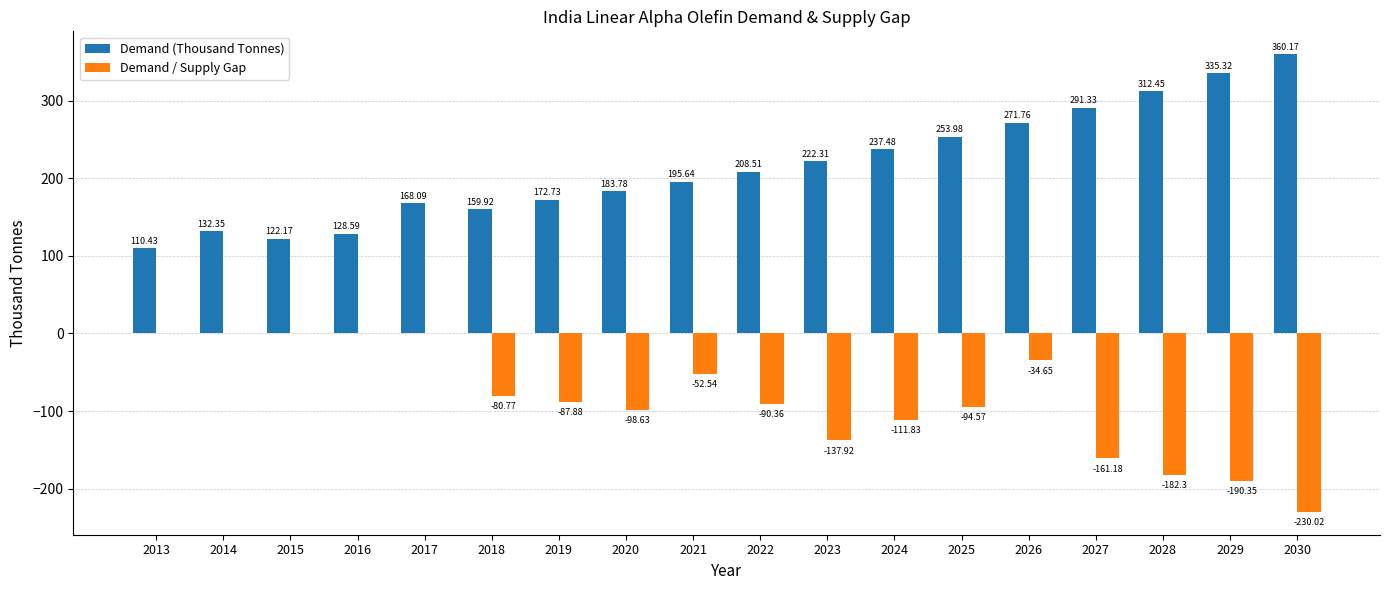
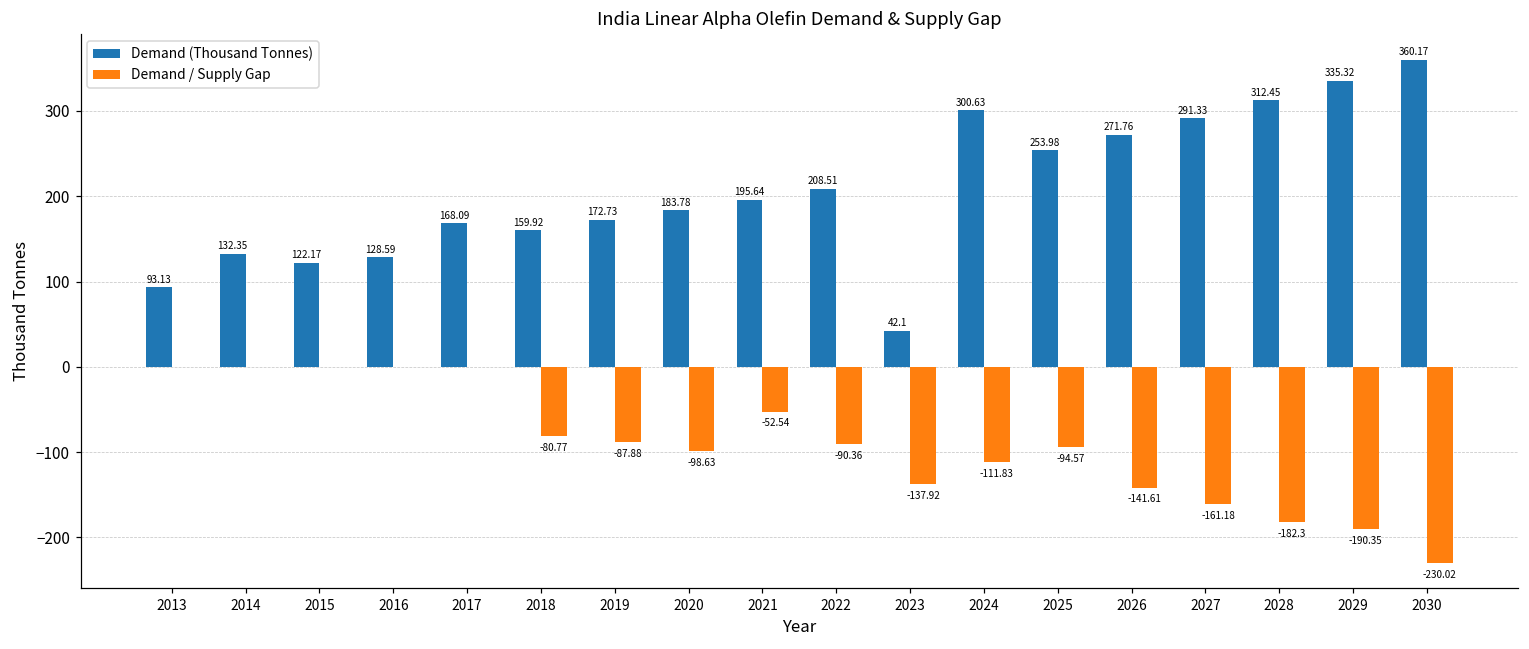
Demand (Thousand Tonnes), 2013: 110.43 -> 93.13
Demand (Thousand Tonnes), 2023: 222.31 -> 42.1
Demand (Thousand Tonnes), 2024: 237.48 -> 300.63
Demand / Supply Gap, 2026: -34.65 -> -141.61
